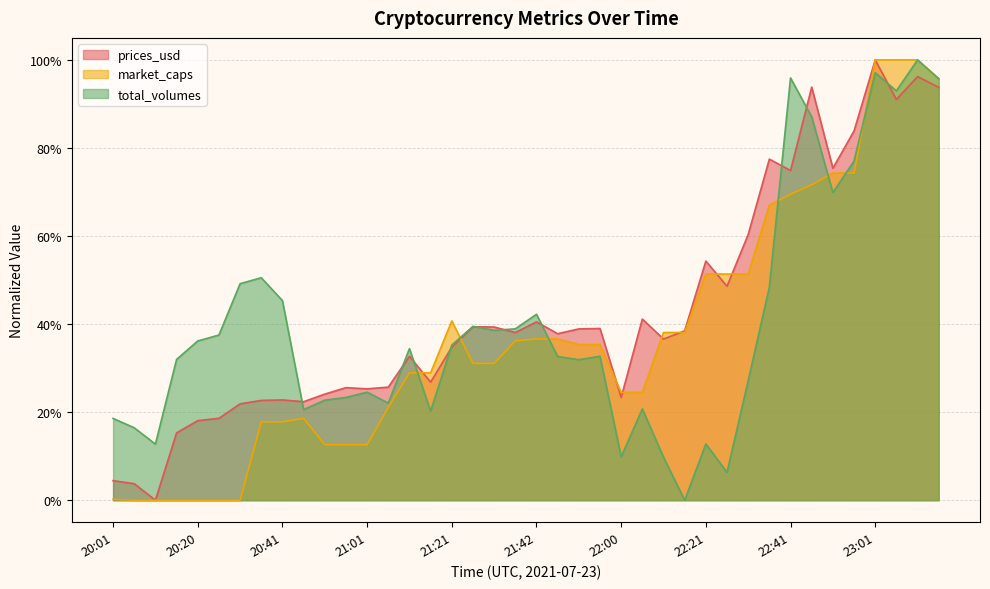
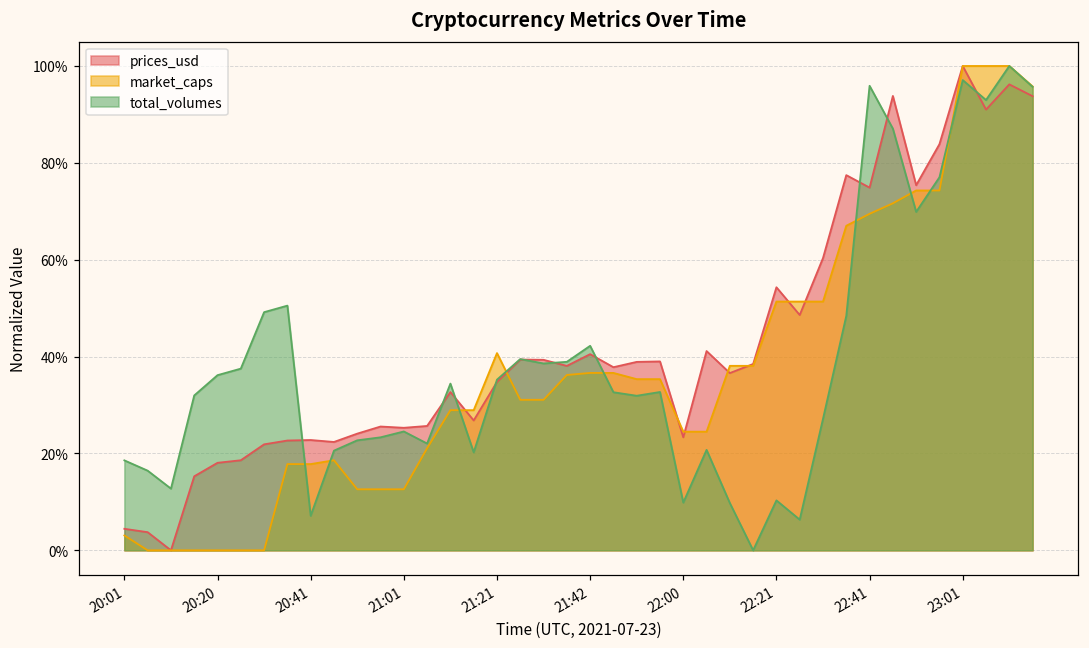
market_caps, 20:01: 0% -> 3%
total_volumes, 20:41: 45% -> 7%
total_volumes, 22:21: 13% -> 10%
